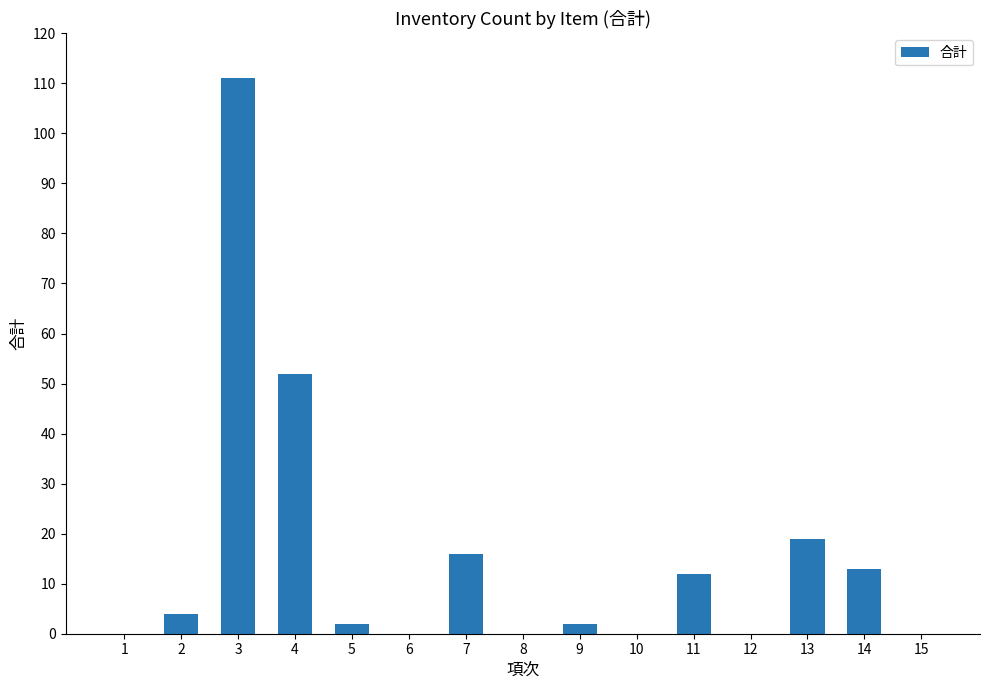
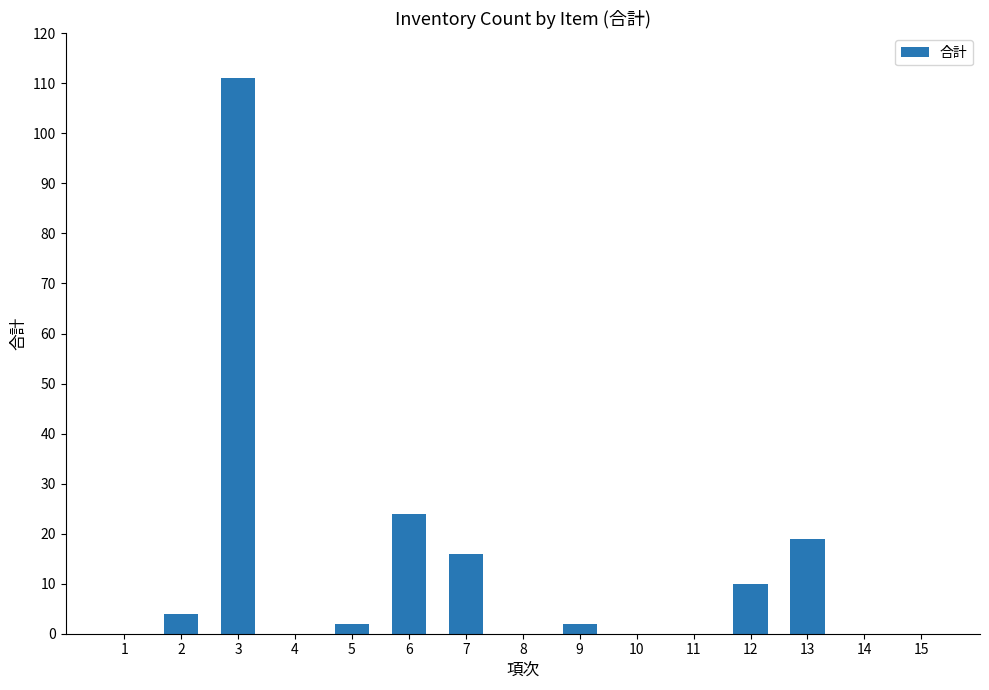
4: 52 -> 0
6: 0 -> 24
11: 12 -> 0
12: 0 -> 10
14: 13 -> 0
